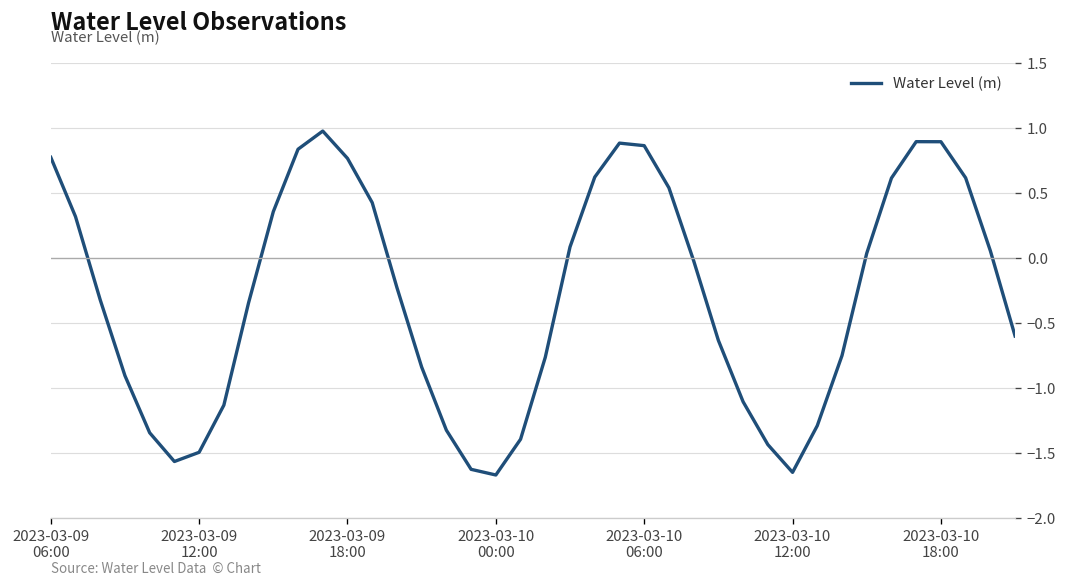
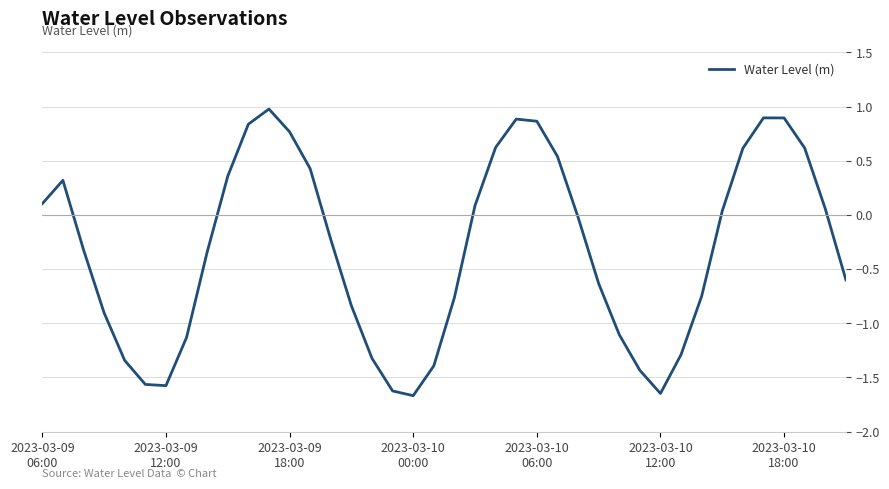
2023-03-09 06:00: 0.78 -> 0.10
2023-03-09 12:00: -1.49 -> -1.58
